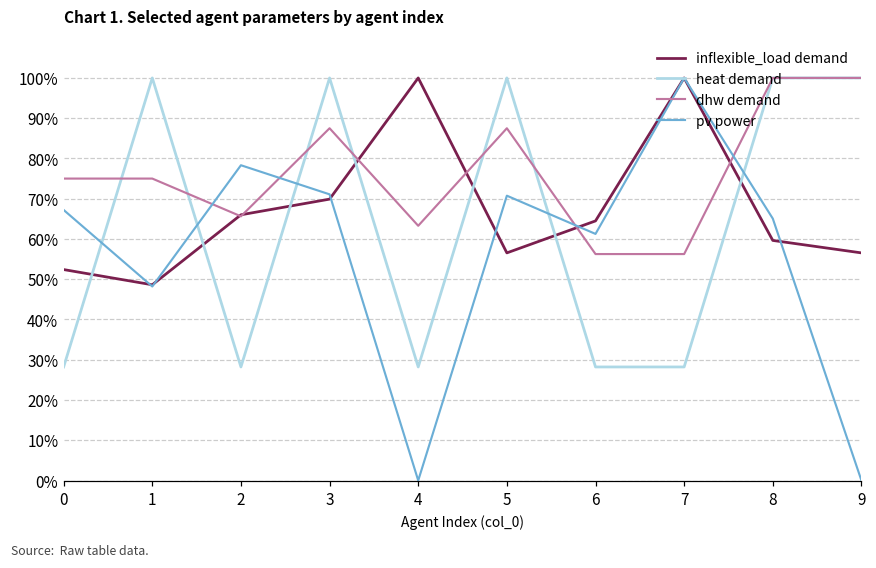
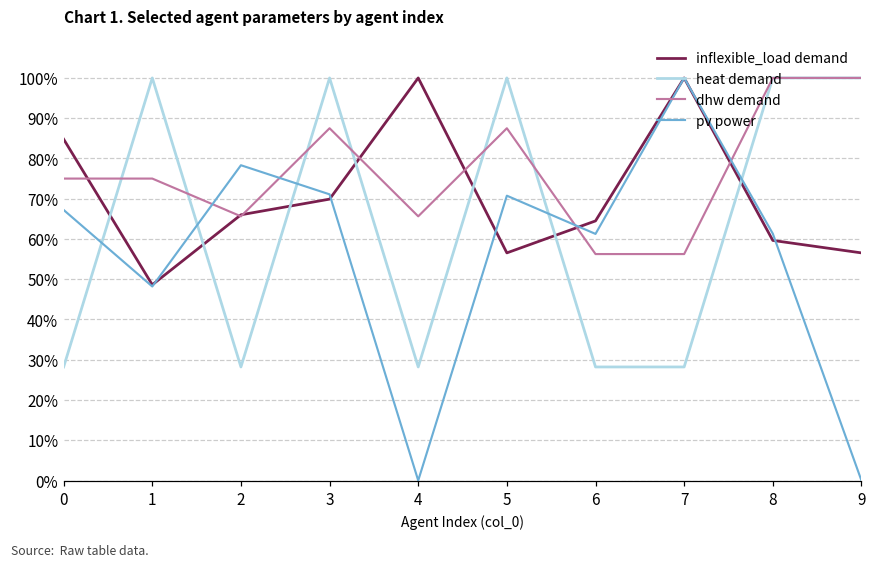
inflexible_load demand, 0: 52% -> 85%
dhw demand, 4: 63% -> 66%
pv power, 8: 65% -> 61%
